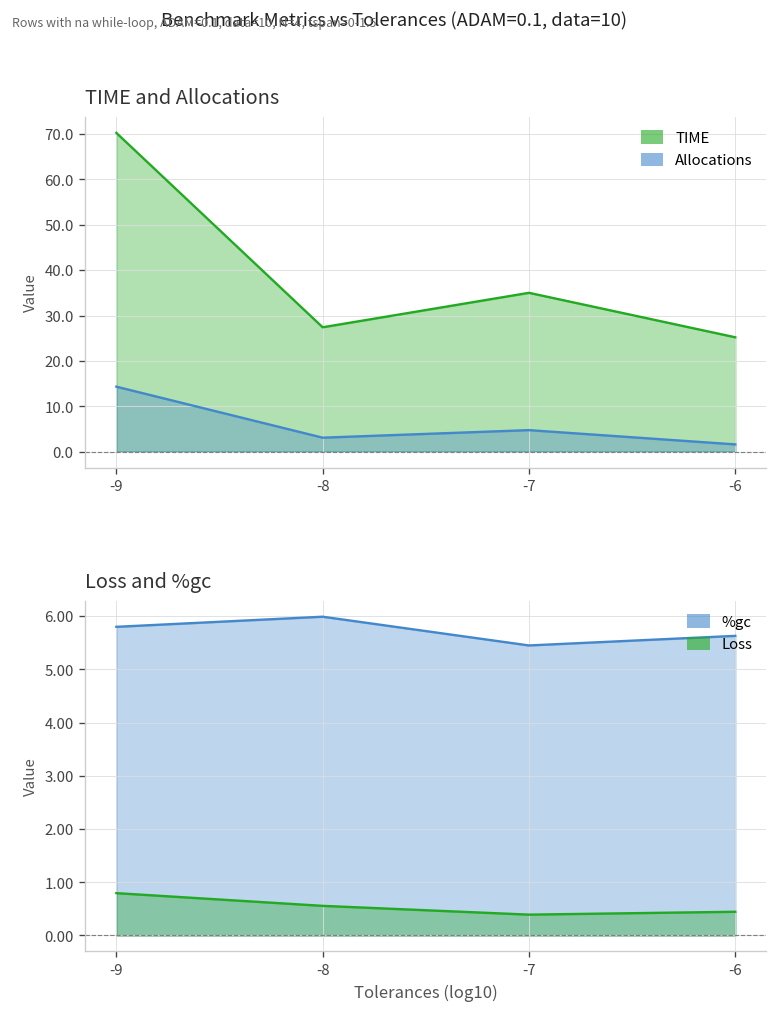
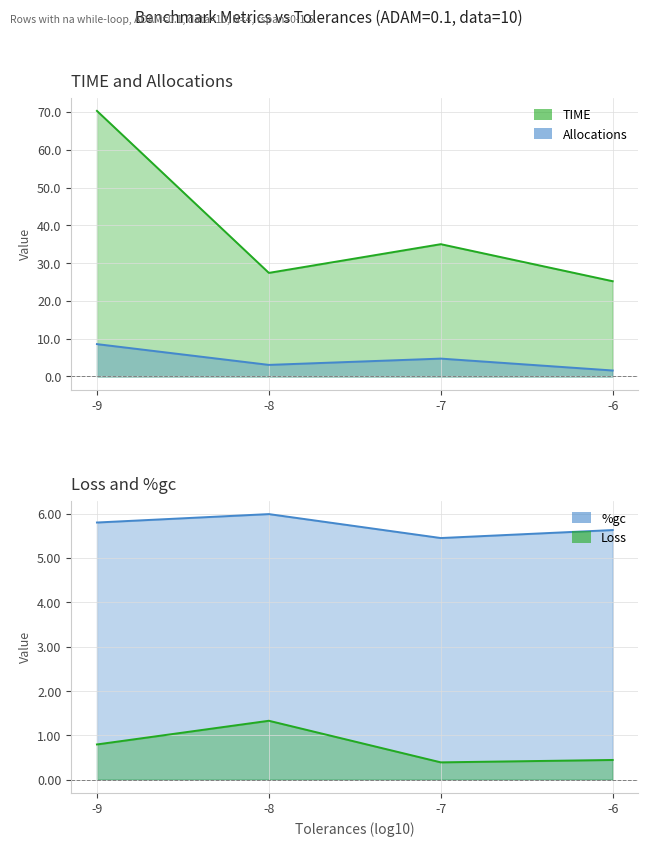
TIME and Allocations, Allocations, -9: 14 -> 9
Loss and %gc, Loss, -8: 0.6 -> 1.3
